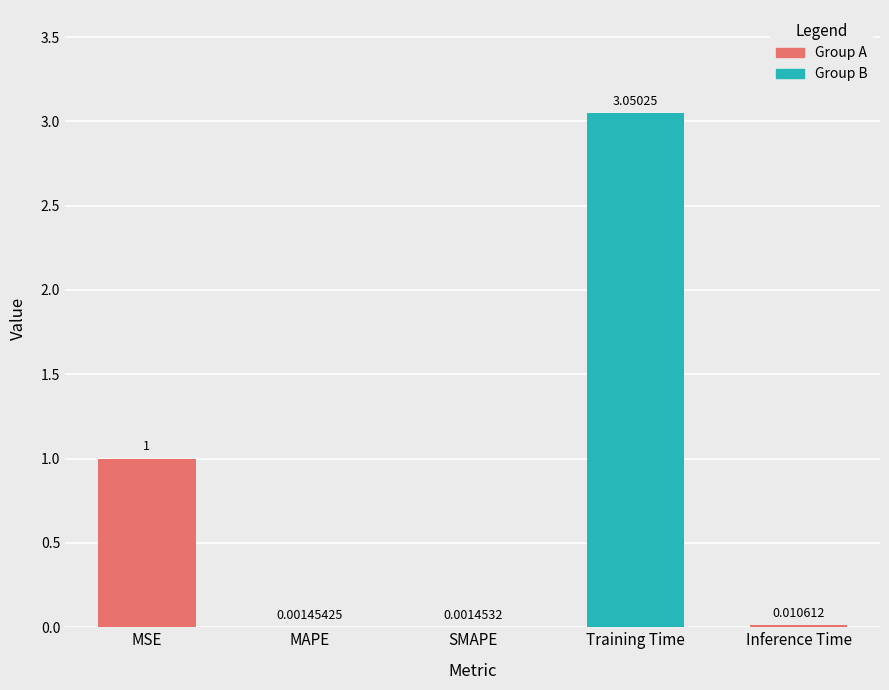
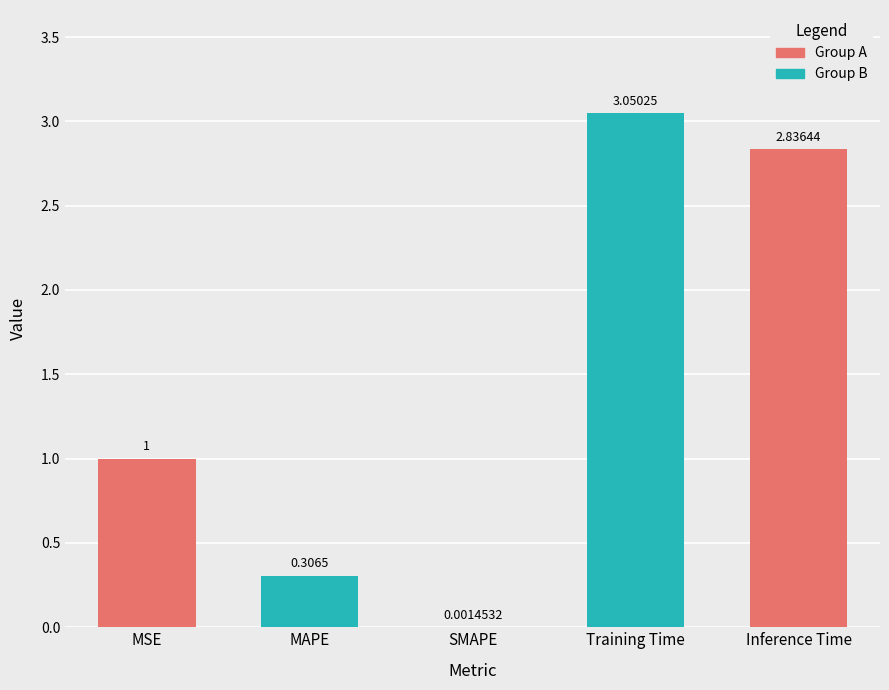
MAPE: 0.00145425 -> 0.3065
Inference Time: 0.010612 -> 2.83644
